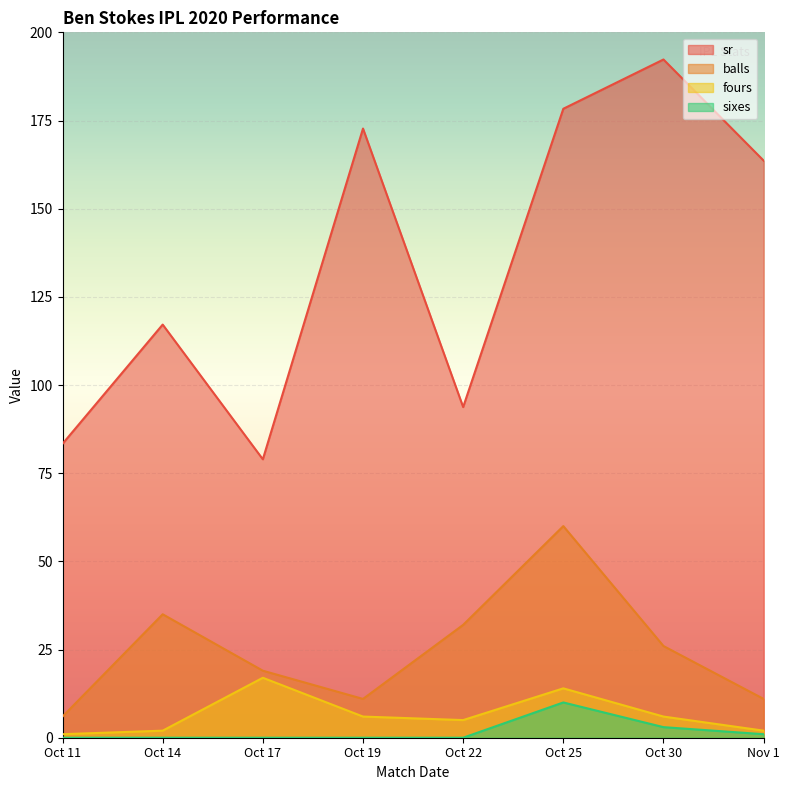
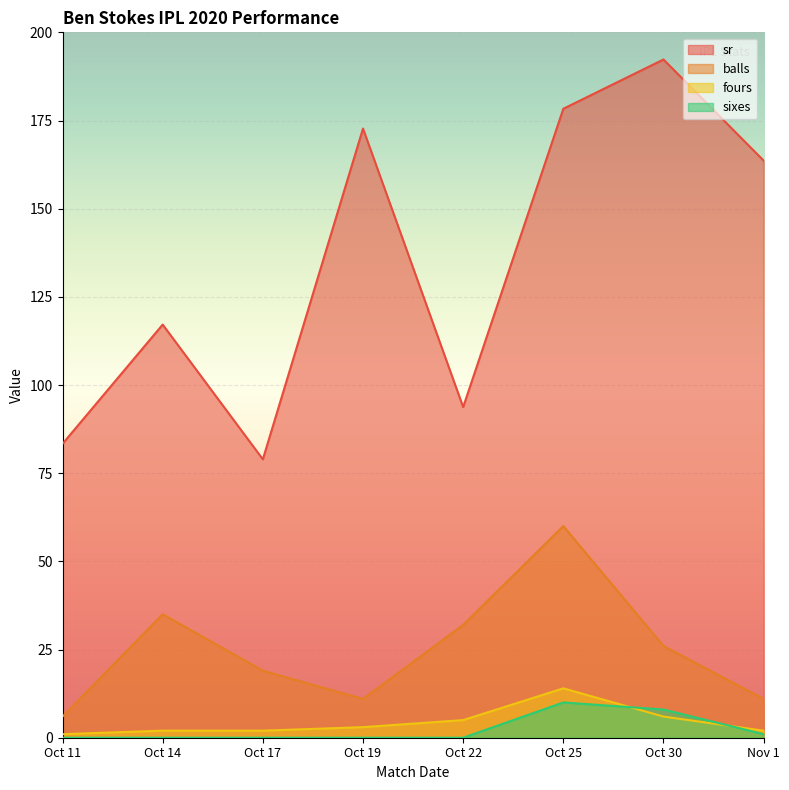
fours, Oct 17: 17 -> 2
fours, Oct 19: 6 -> 3
sixes, Oct 30: 3 -> 8
